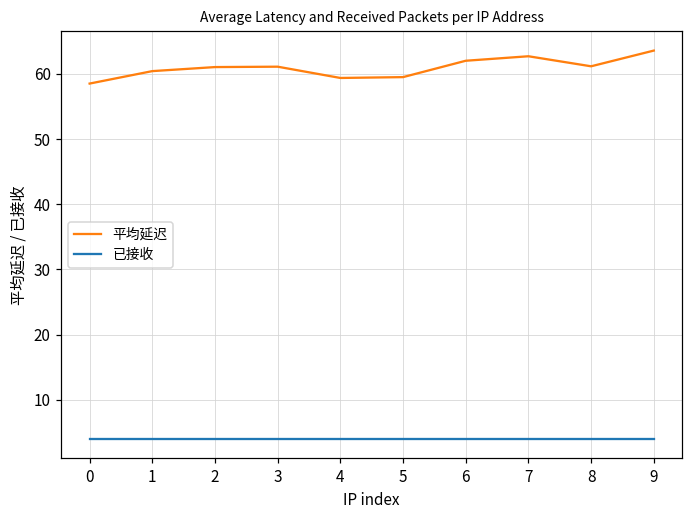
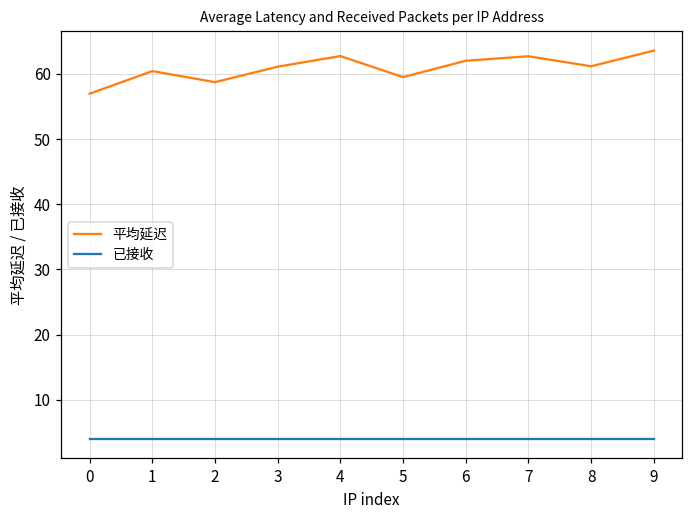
平均延迟, 0: 59 -> 57
平均延迟, 2: 61 -> 59
平均延迟, 4: 59 -> 63
